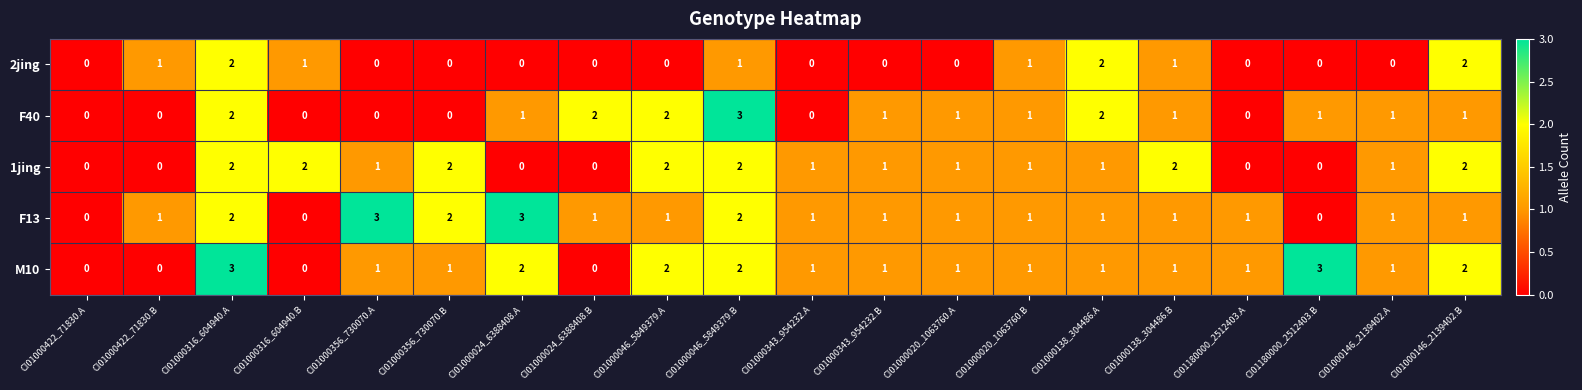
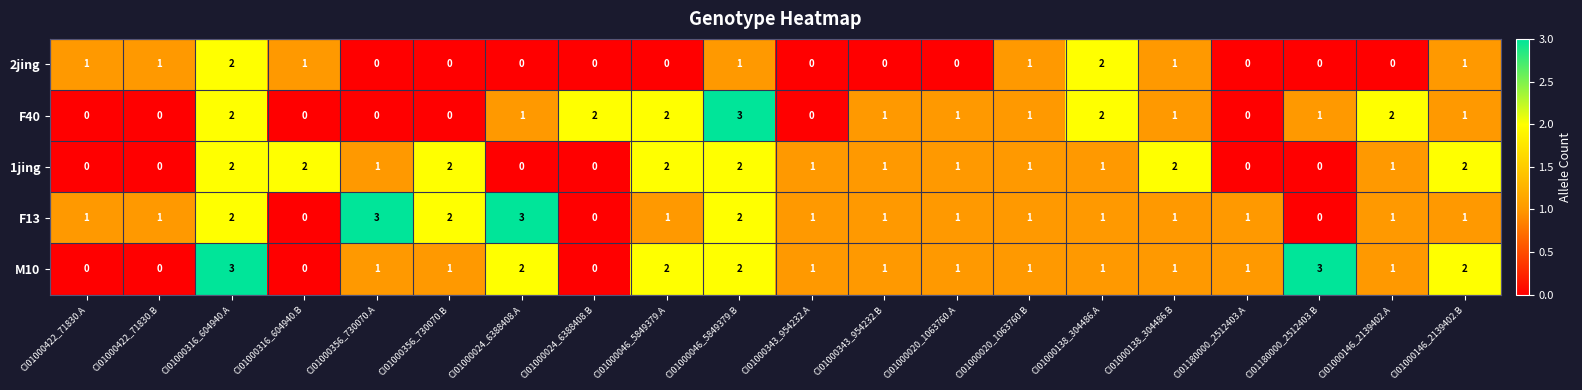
2jing, CI01000422_71830.A: 0 -> 1
2jing, CI01000146_2139402.B: 2 -> 1
F40, CI01000146_2139402.A: 1 -> 2
F13, CI01000422_71830.A: 0 -> 1
F13, CI01000024_6388408.B: 1 -> 0
